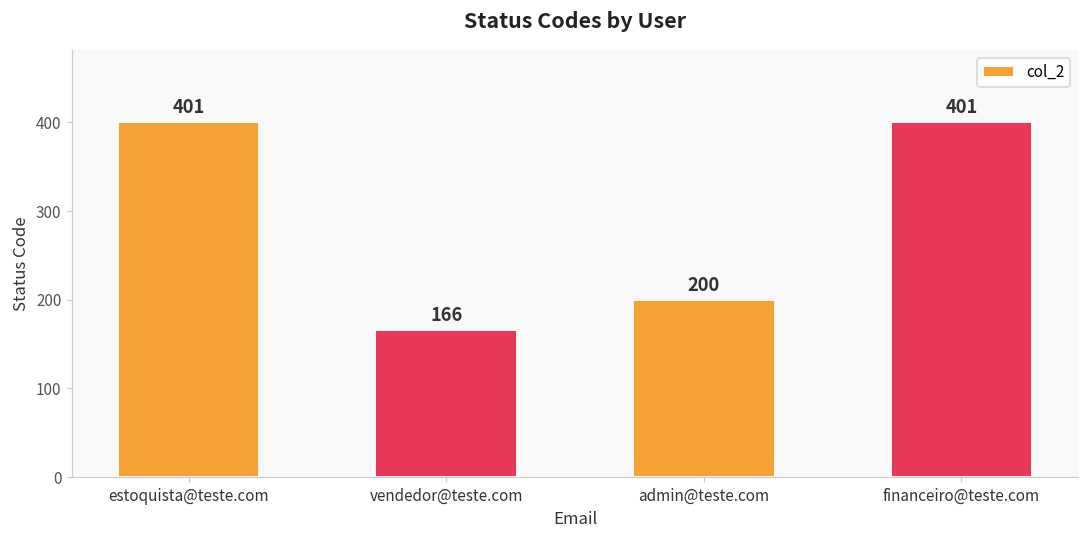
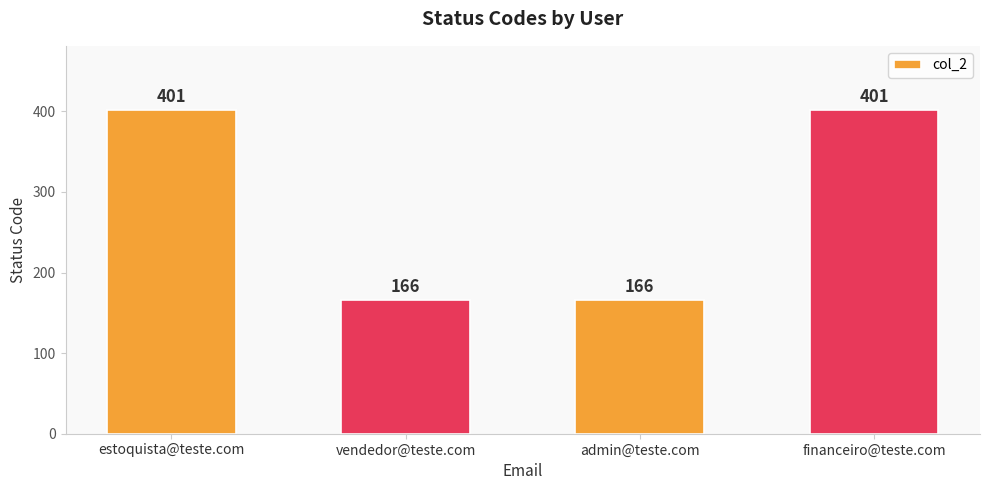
admin@teste.com: 200 -> 166
